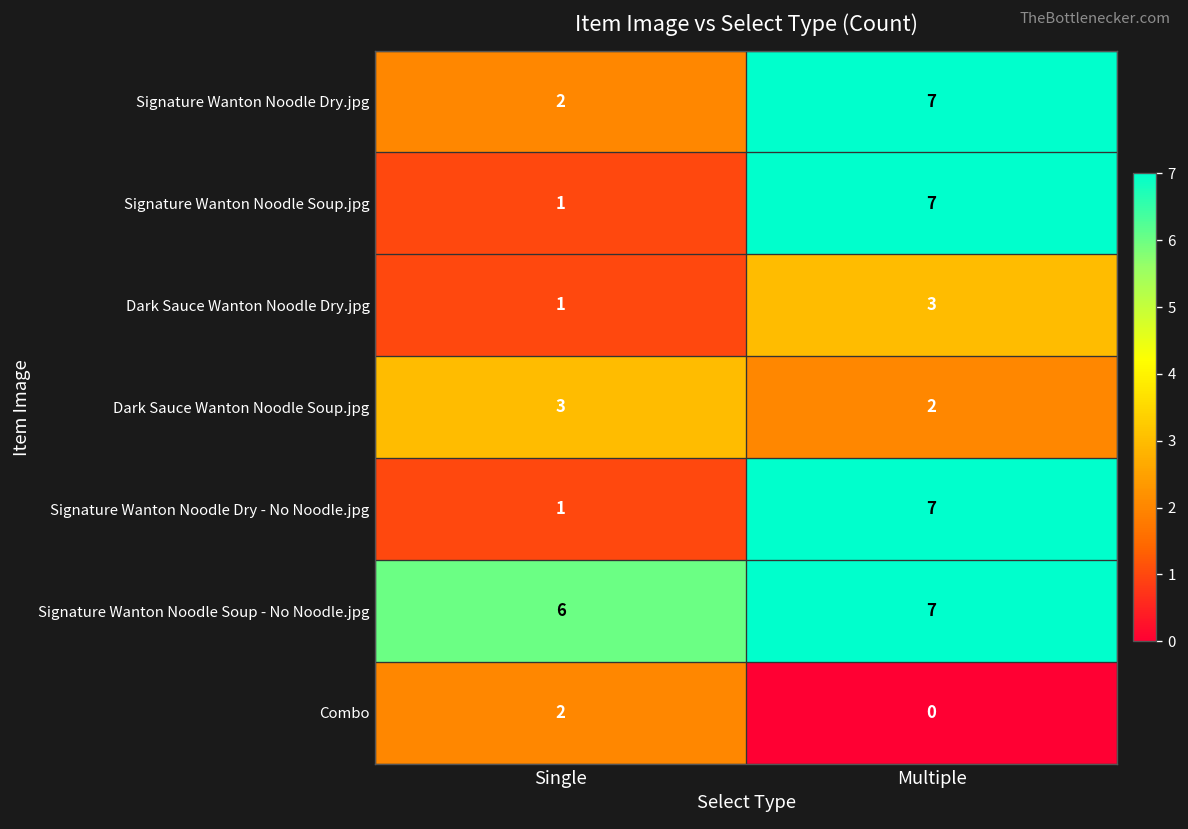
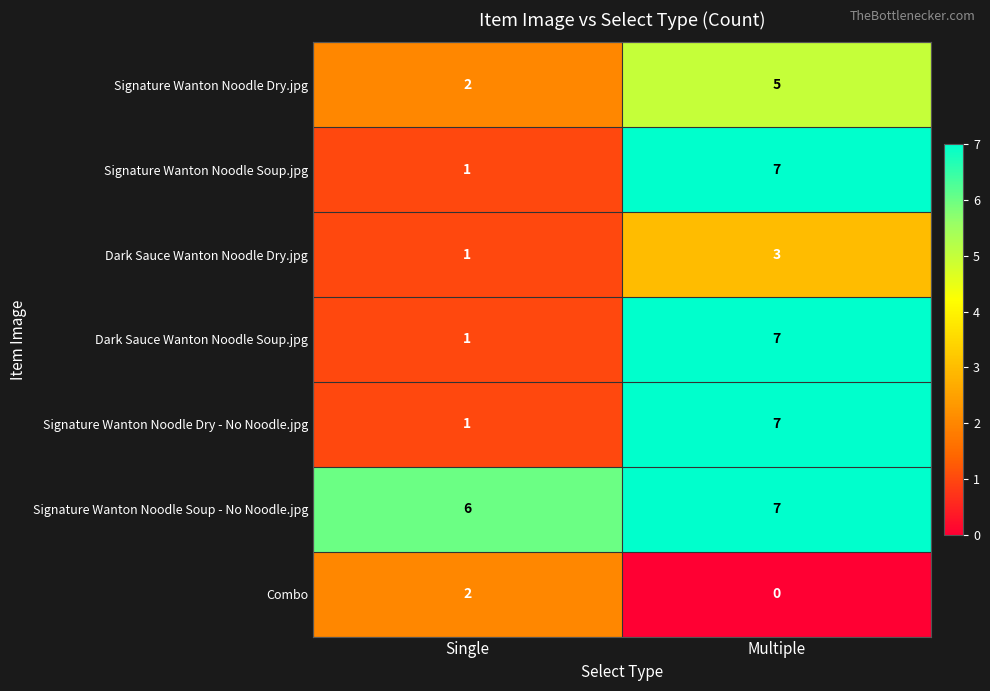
Signature Wanton Noodle Dry.jpg, Multiple: 7 -> 5
Dark Sauce Wanton Noodle Soup.jpg, Single: 3 -> 1
Dark Sauce Wanton Noodle Soup.jpg, Multiple: 2 -> 7
